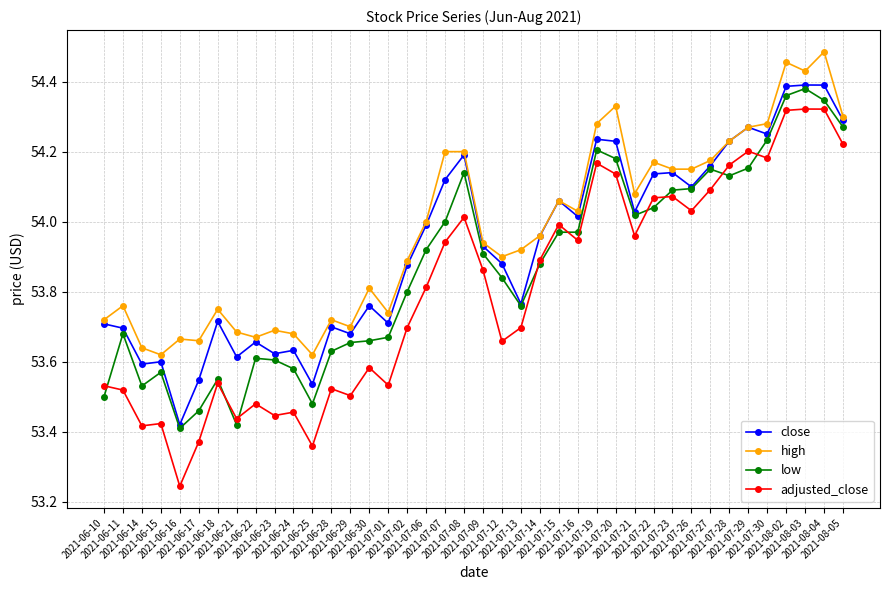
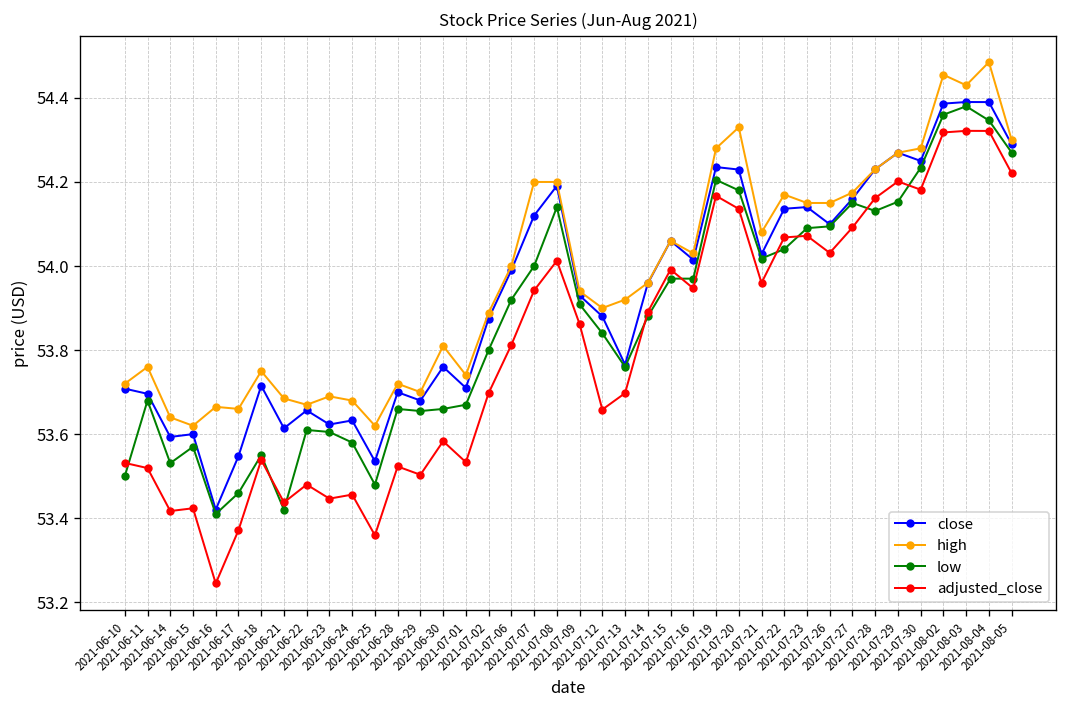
low, 2021-06-28: 53.63 -> 53.66
